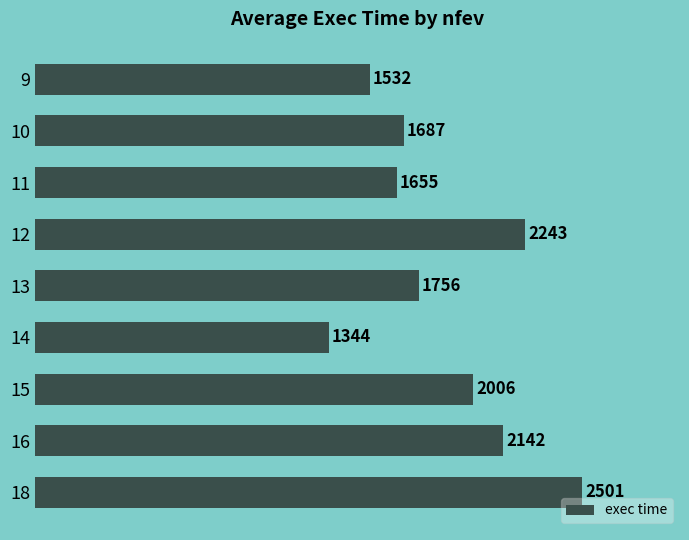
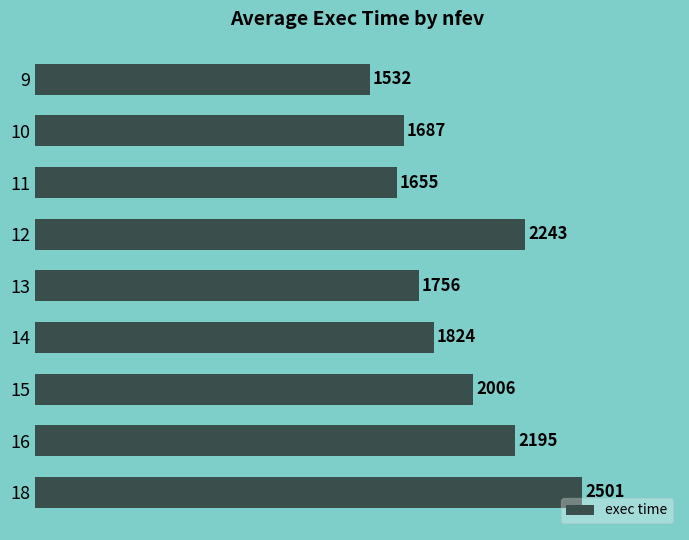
14: 1344 -> 1824
16: 2142 -> 2195
